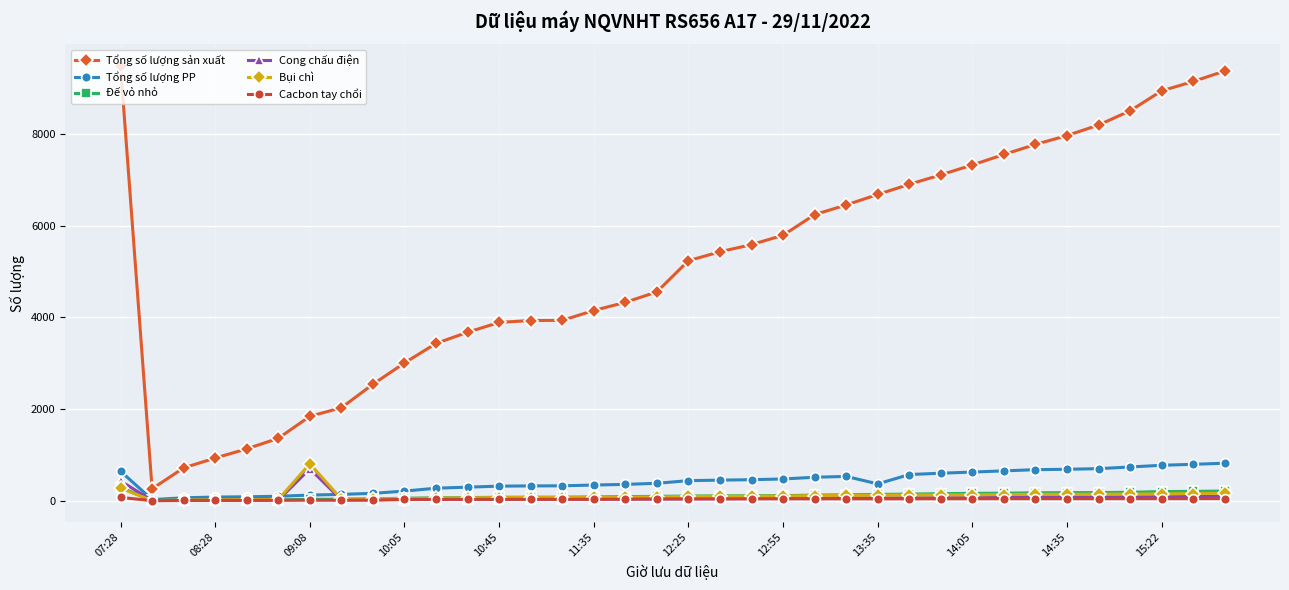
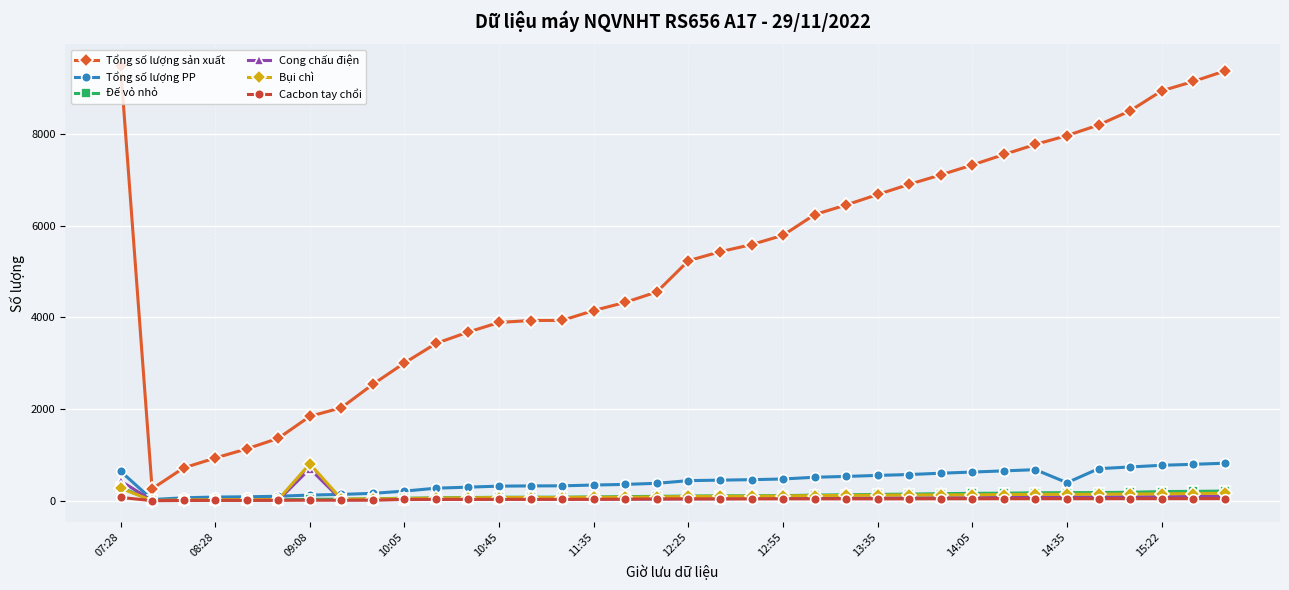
Tổng số lượng PP, 13:35: 400 -> 600
Tổng số lượng PP, 14:35: 700 -> 400
